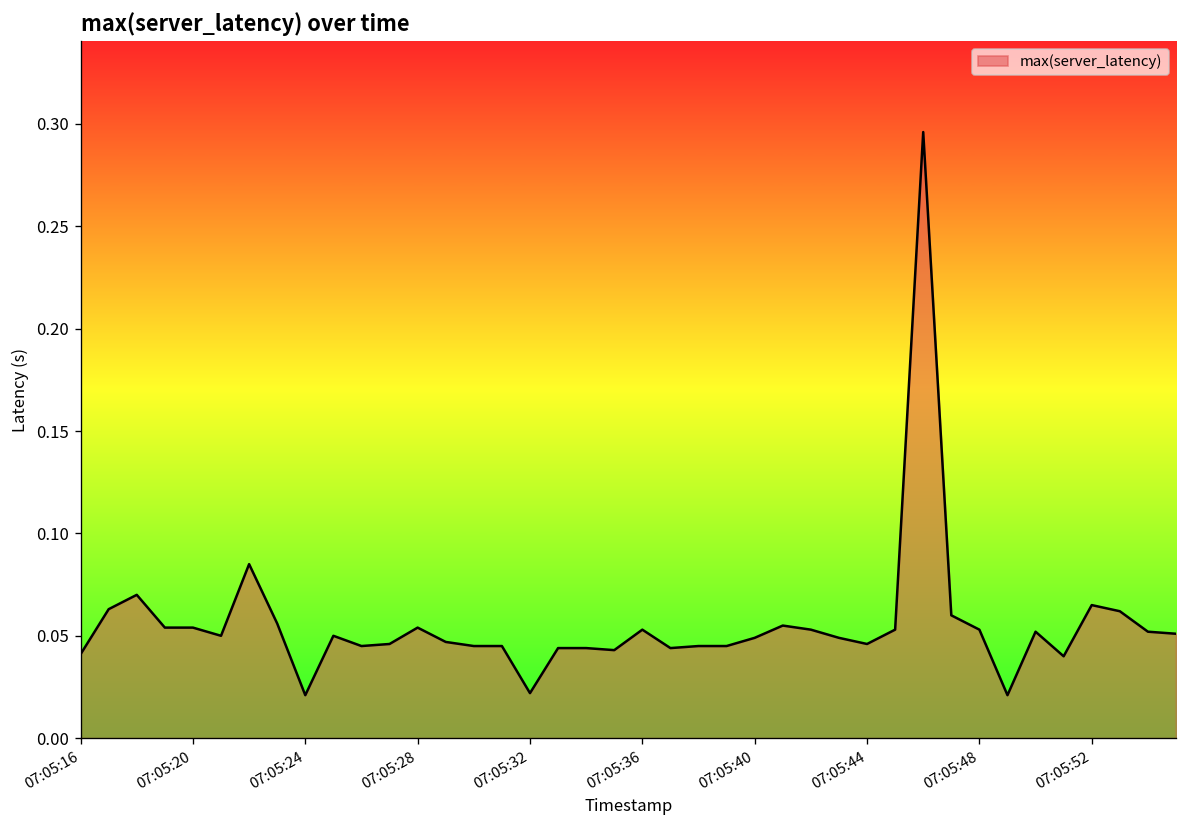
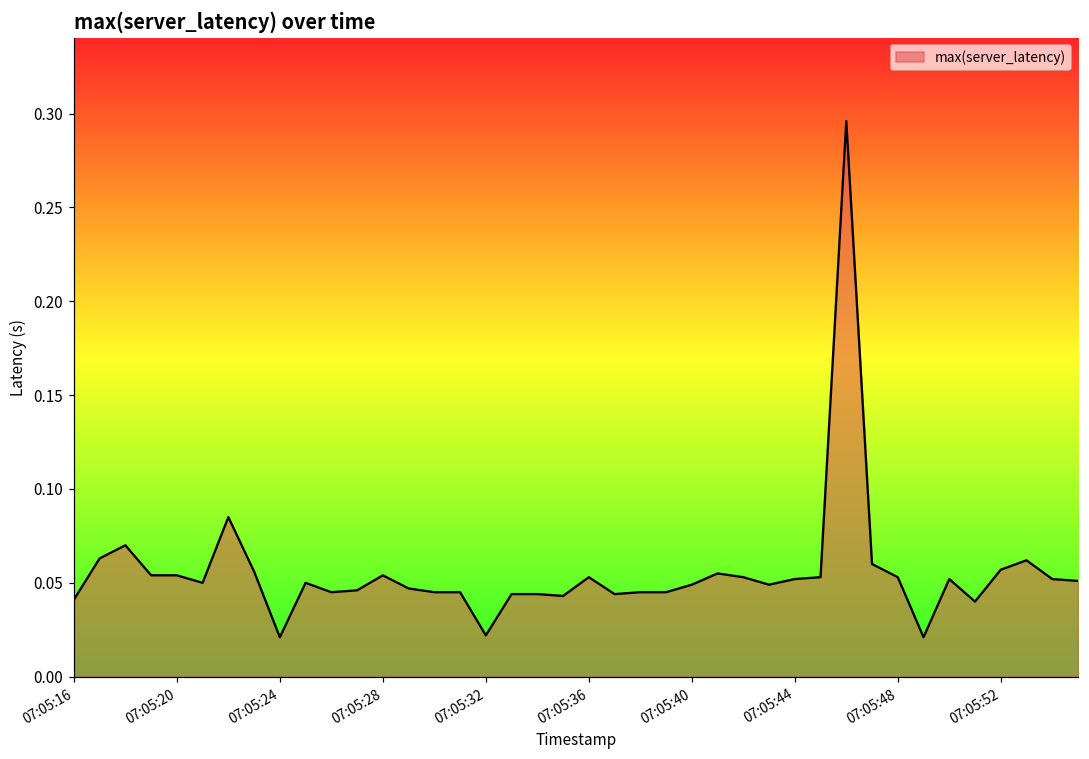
07:05:44: 0.046 -> 0.052
07:05:52: 0.065 -> 0.057
